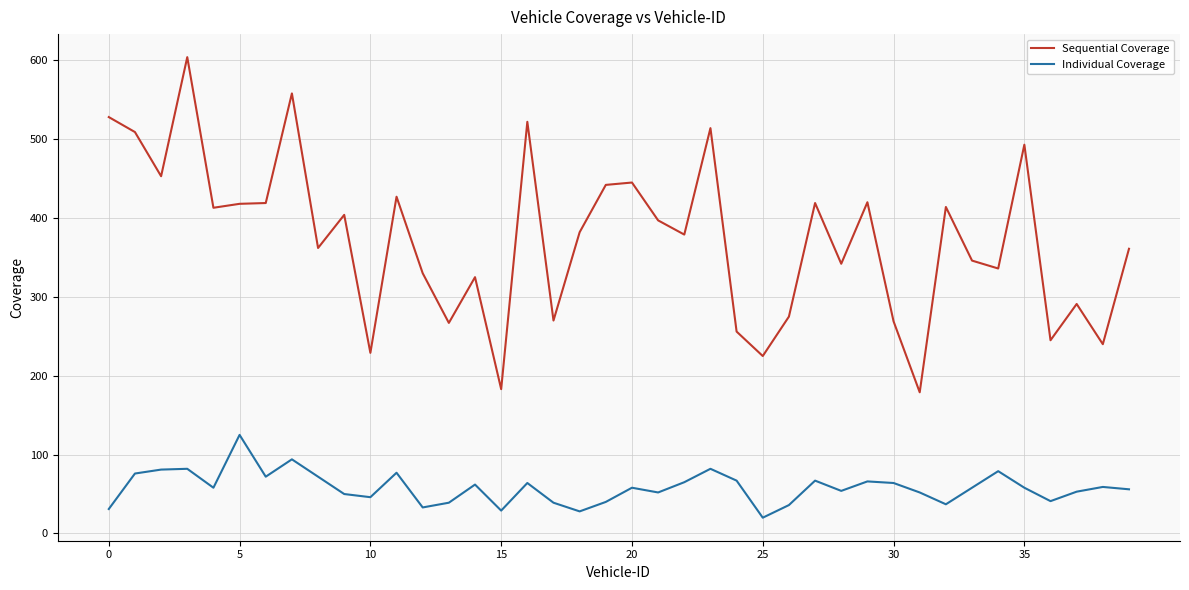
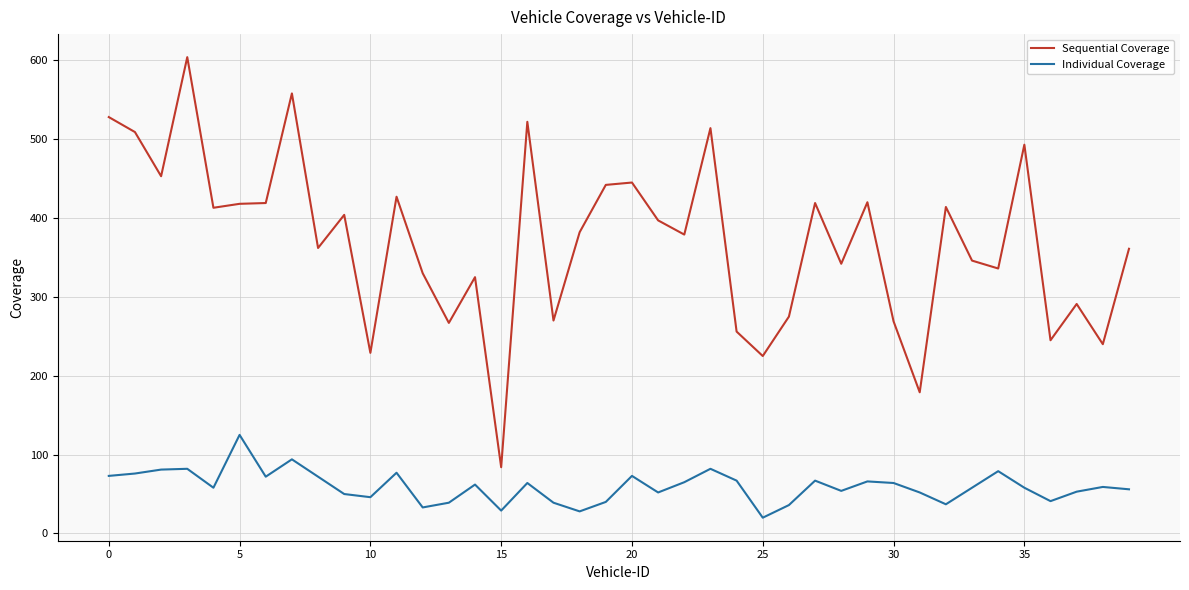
Individual Coverage, 0: 30 -> 70
Sequential Coverage, 15: 180 -> 80
Individual Coverage, 20: 60 -> 70
